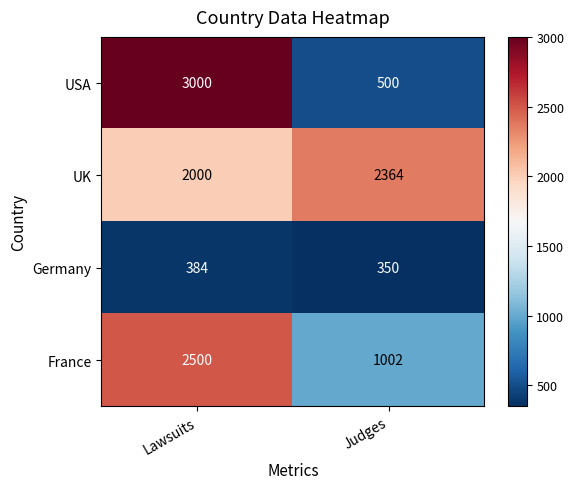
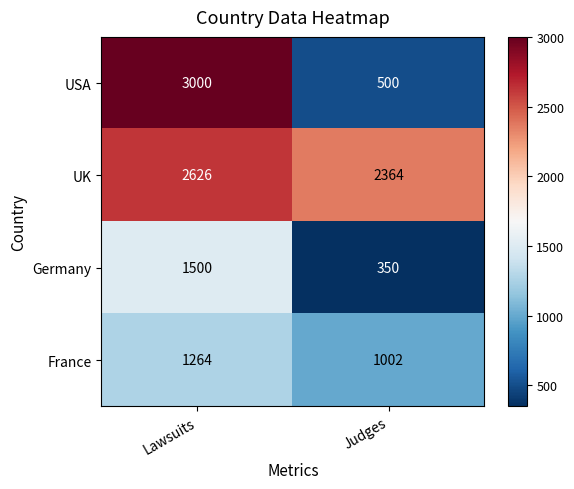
UK, Lawsuits: 2000 -> 2626
Germany, Lawsuits: 384 -> 1500
France, Lawsuits: 2500 -> 1264
